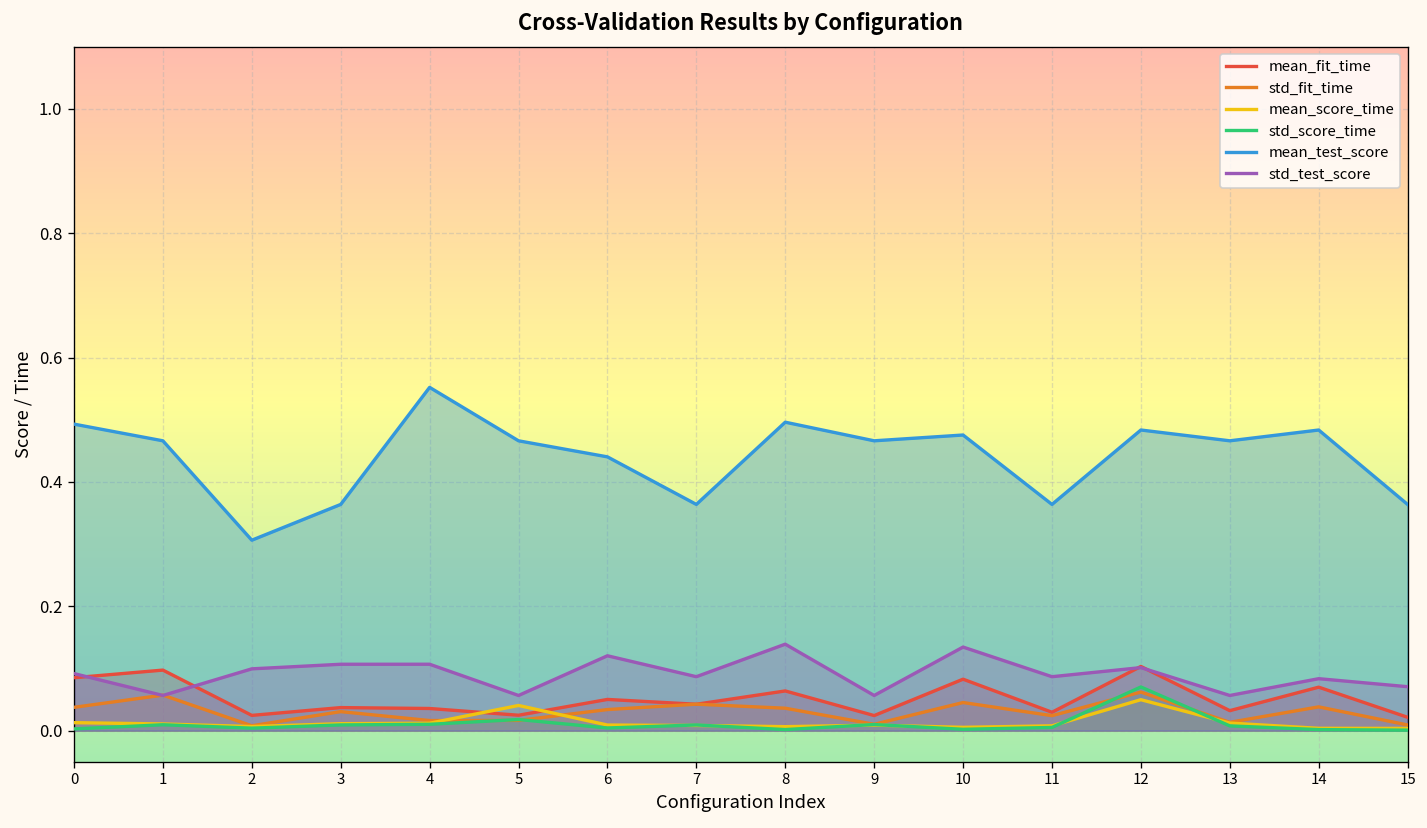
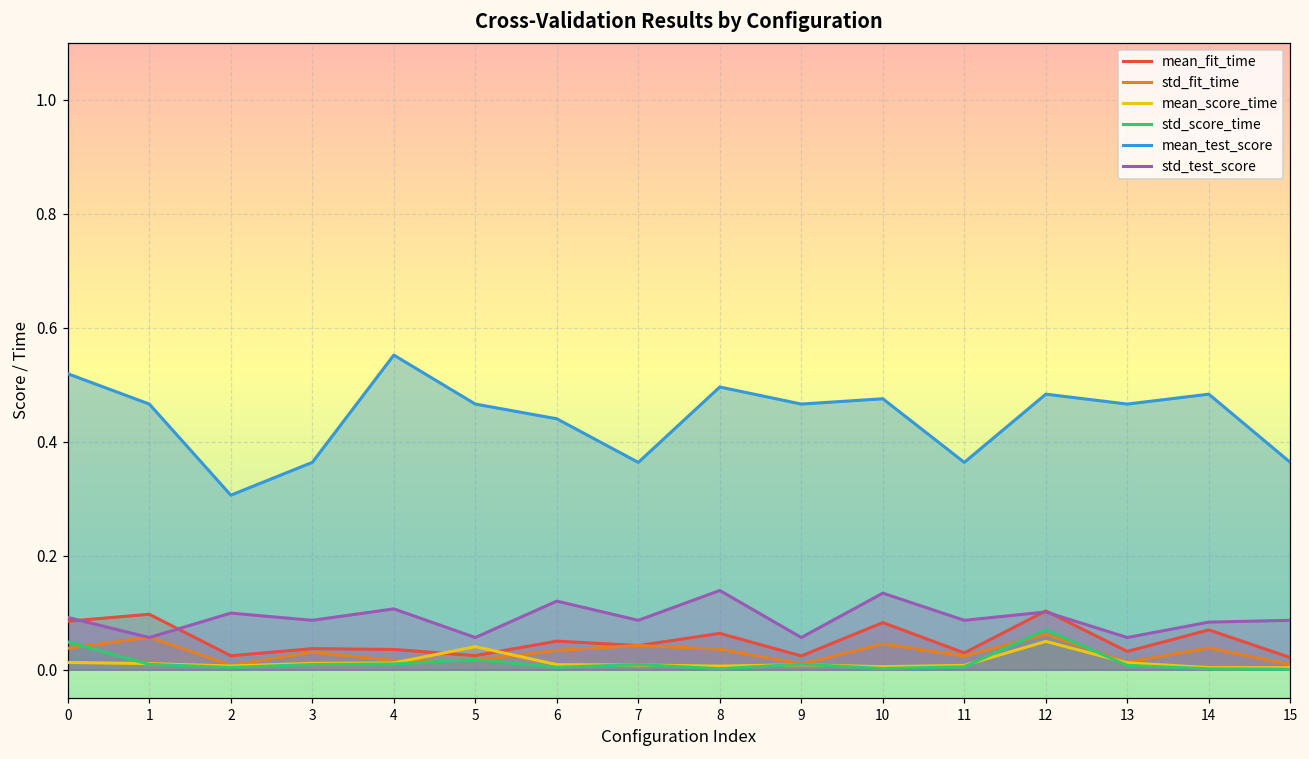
std_score_time, 0: 0.00 -> 0.05
mean_test_score, 0: 0.49 -> 0.52
std_test_score, 3: 0.11 -> 0.09
std_test_score, 15: 0.07 -> 0.09
